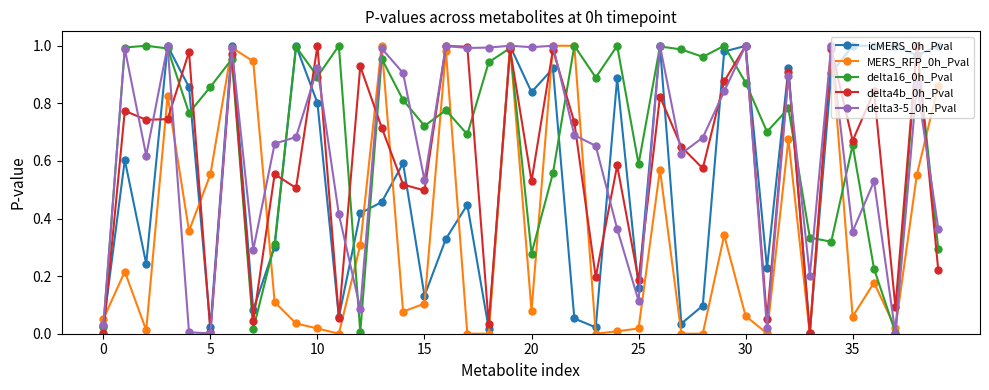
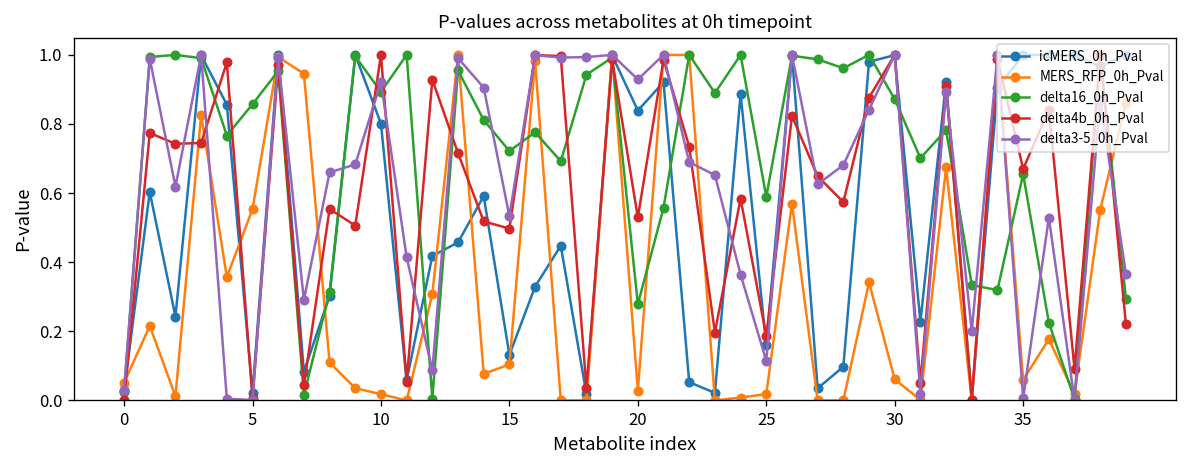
MERS_RFP_0h_Pval, 20: 0.08 -> 0.03
delta3-5_0h_Pval, 20: 0.99 -> 0.93
delta3-5_0h_Pval, 35: 0.35 -> 0.01
